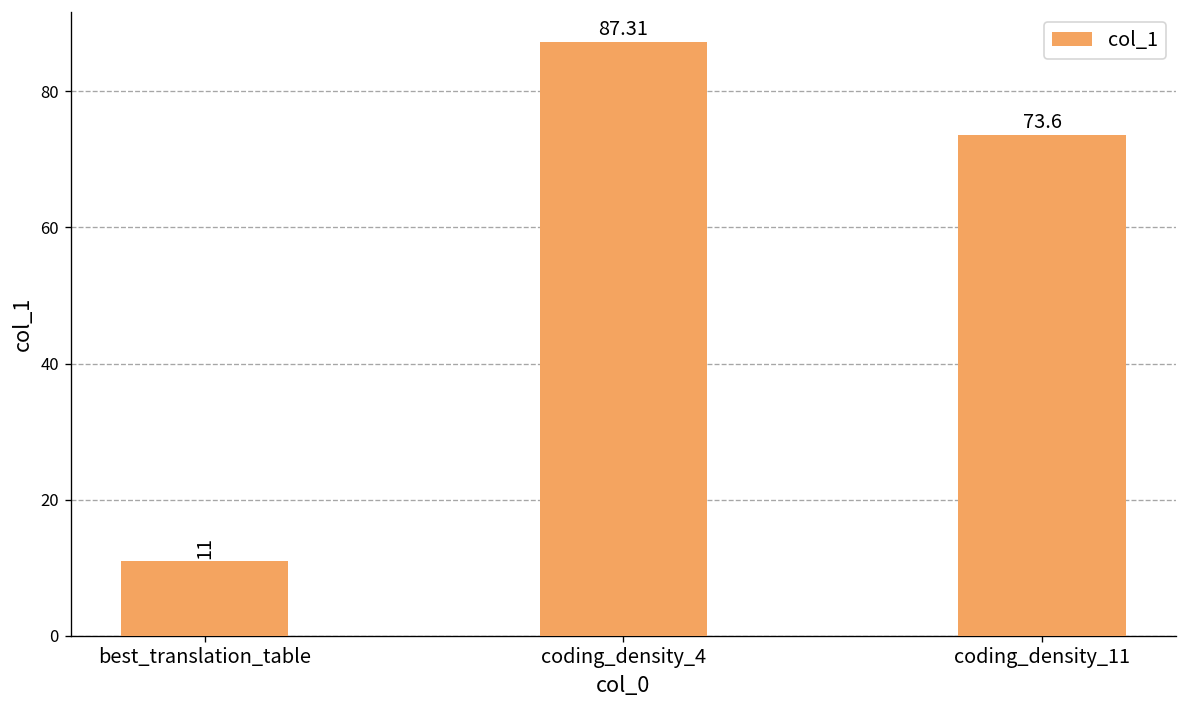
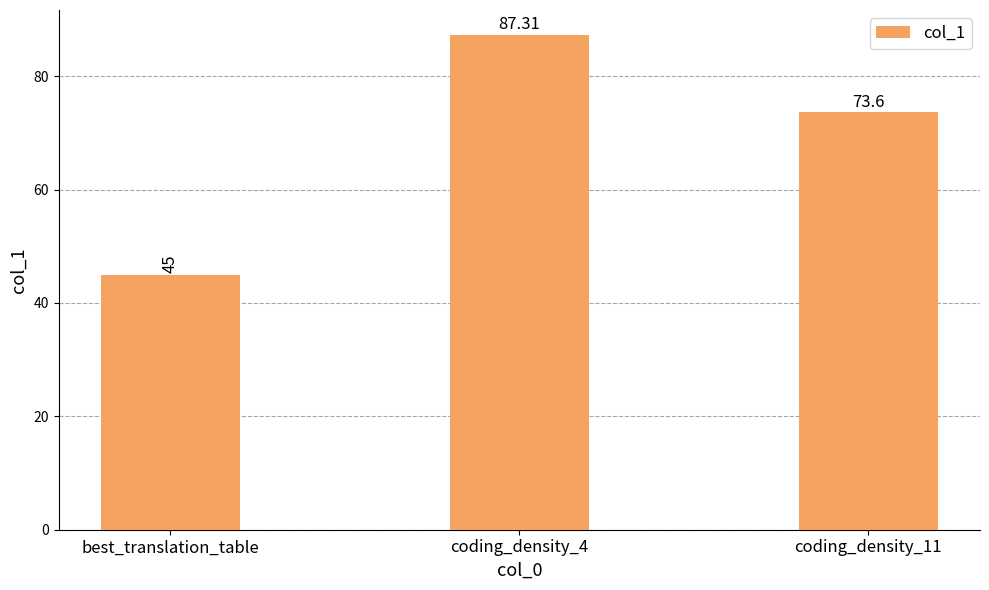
best_translation_table: 11 -> 45
